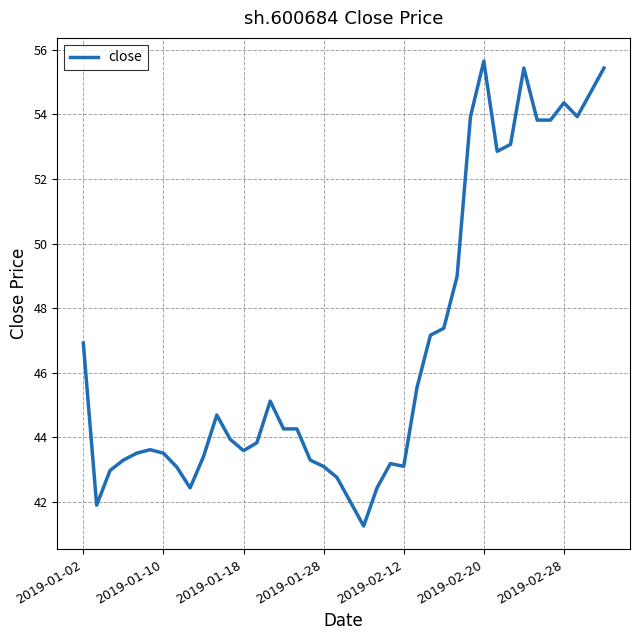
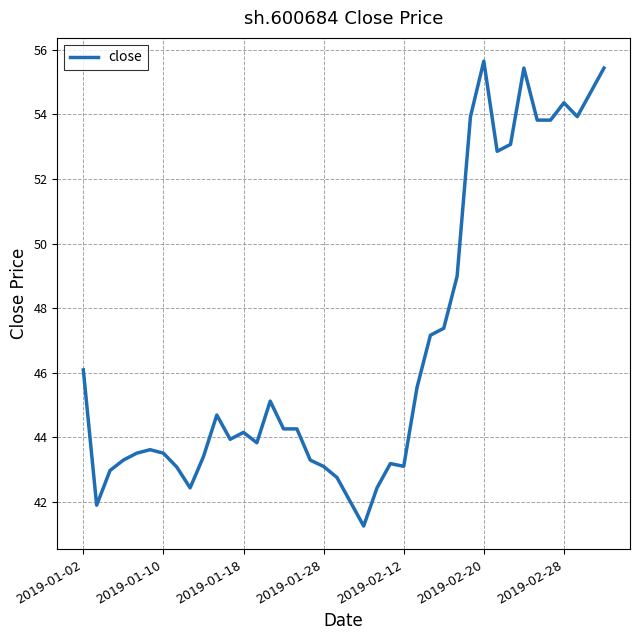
2019-01-02: 46.9 -> 46.1
2019-01-18: 43.6 -> 44.2
